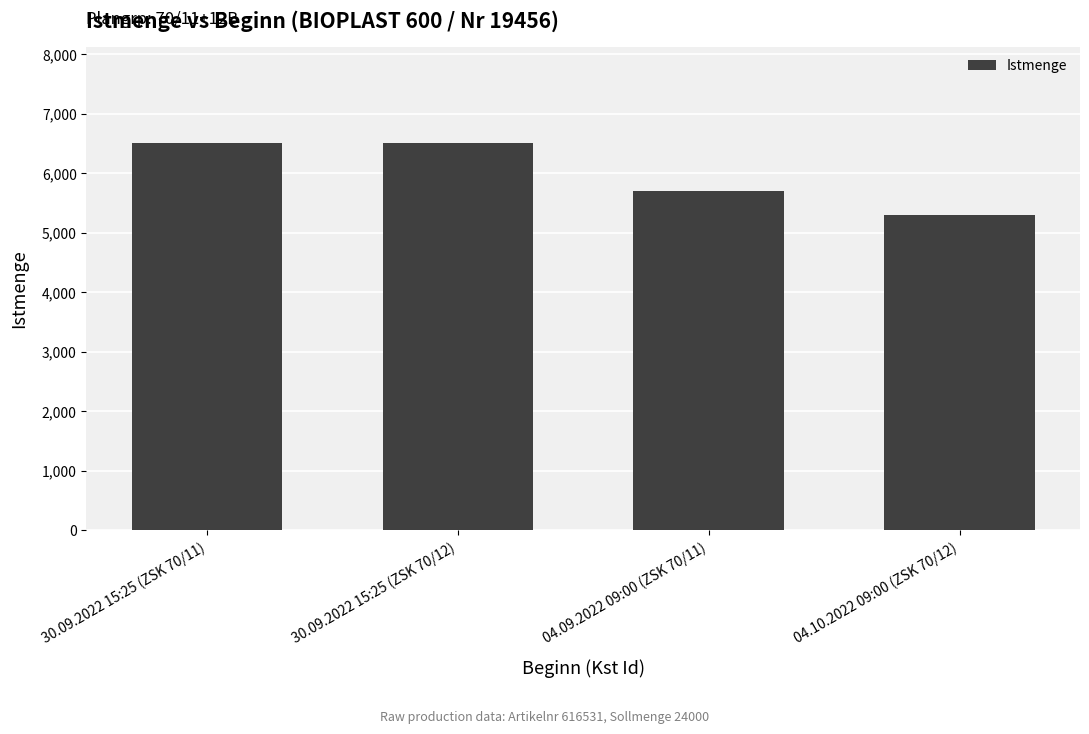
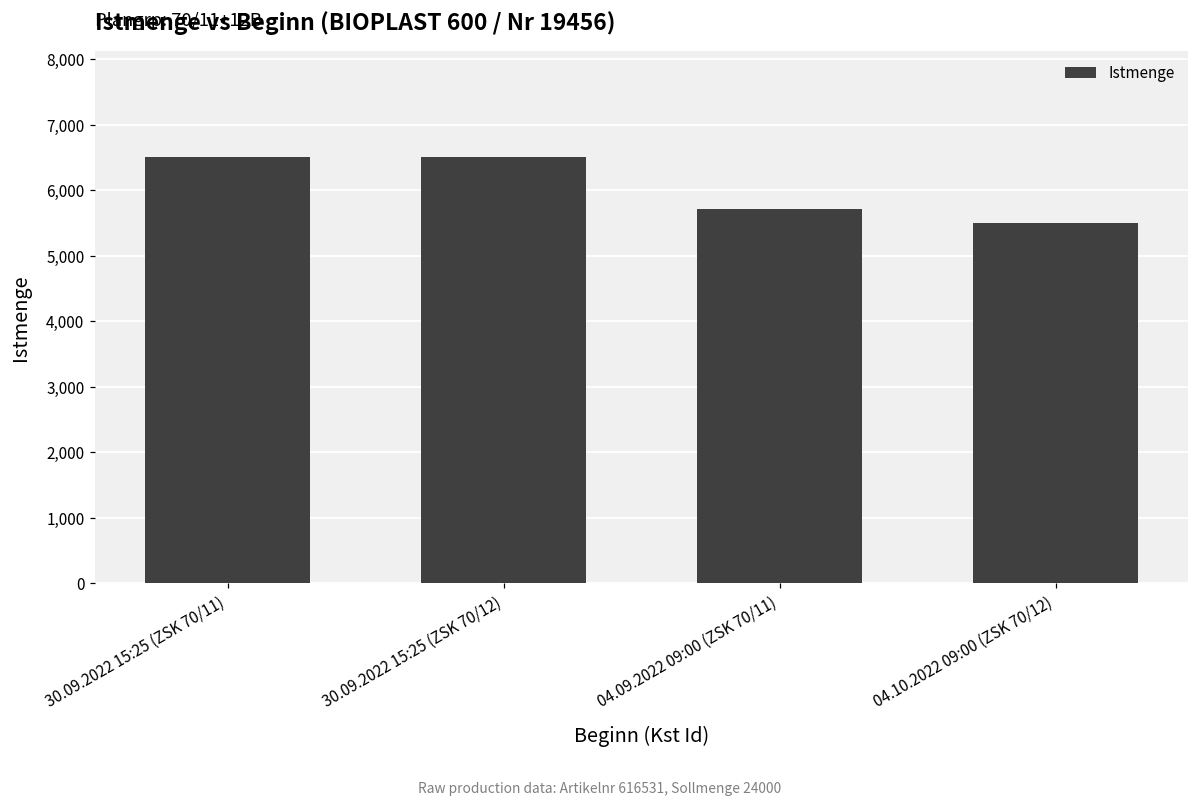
04.10.2022 09:00 (ZSK 70/12): 5,300 -> 5,500
